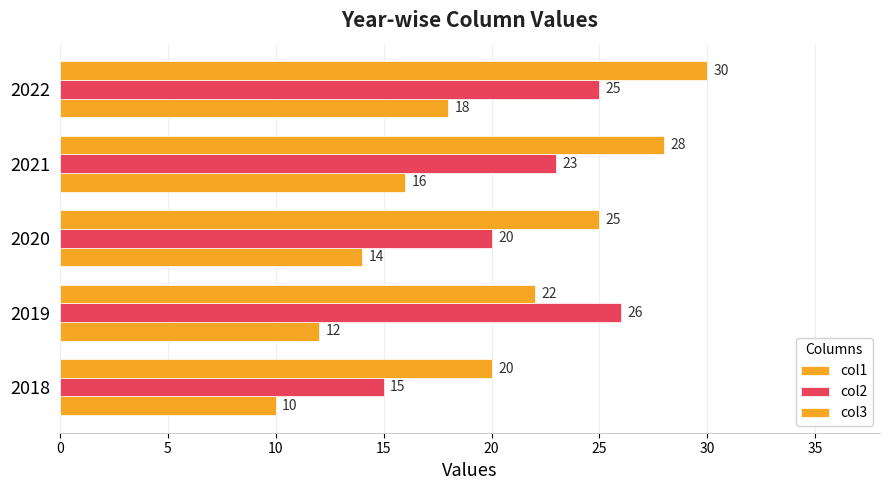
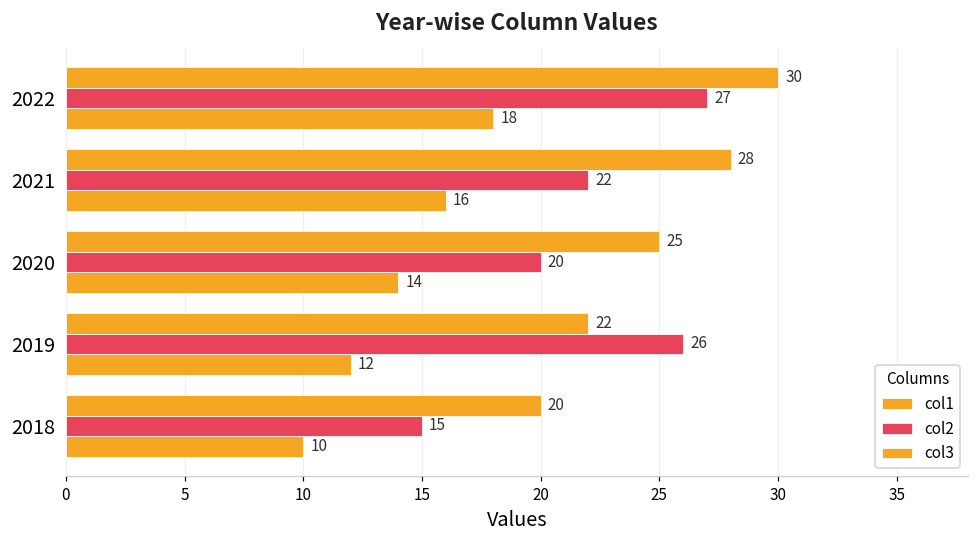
col2, 2022: 25 -> 27
col2, 2021: 23 -> 22
